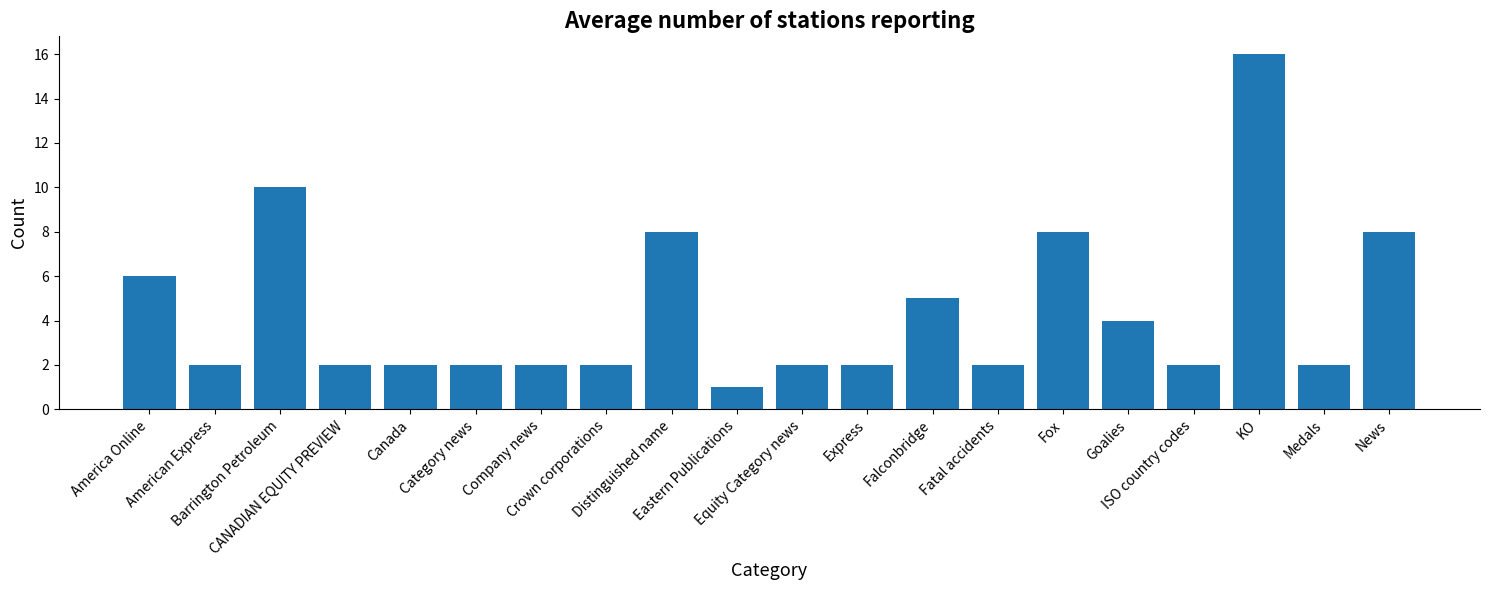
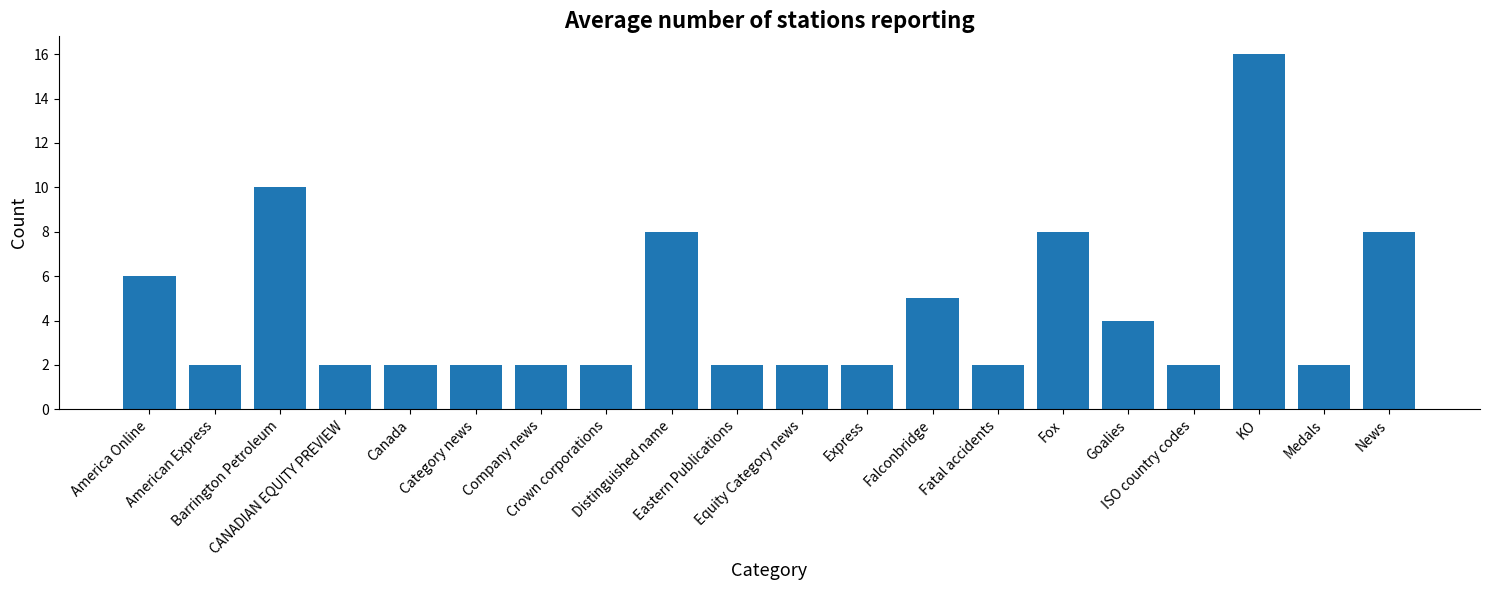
Eastern Publications: 1 -> 2
